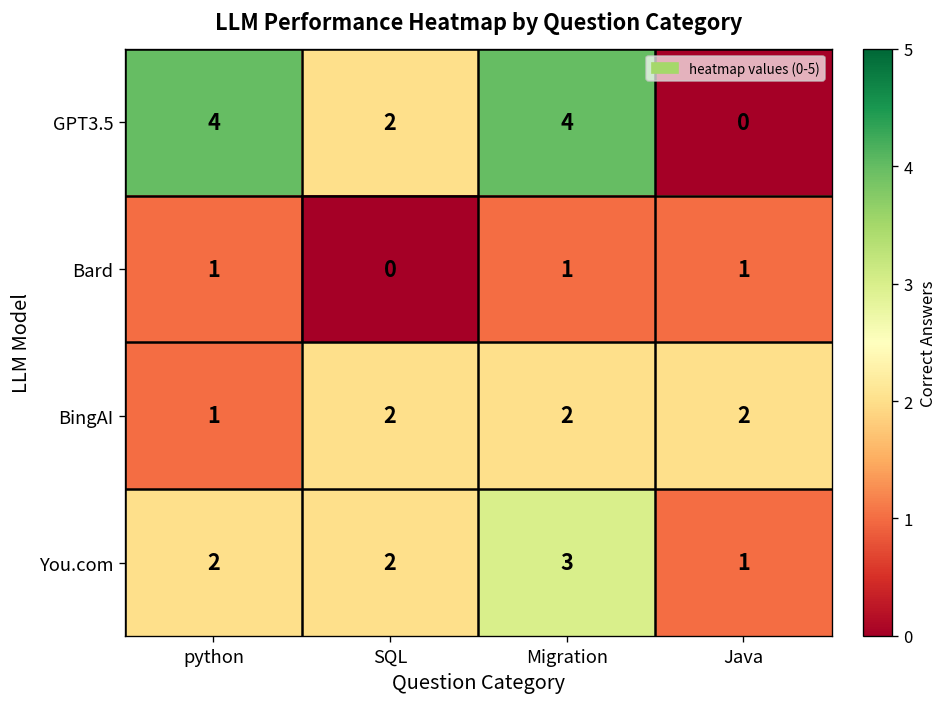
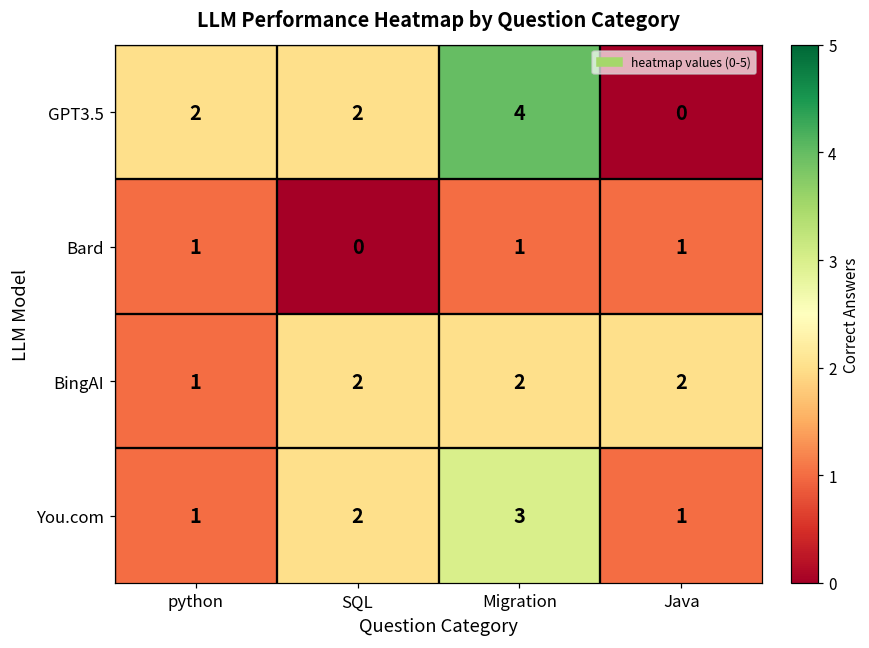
GPT3.5, python: 4 -> 2
You.com, python: 2 -> 1
